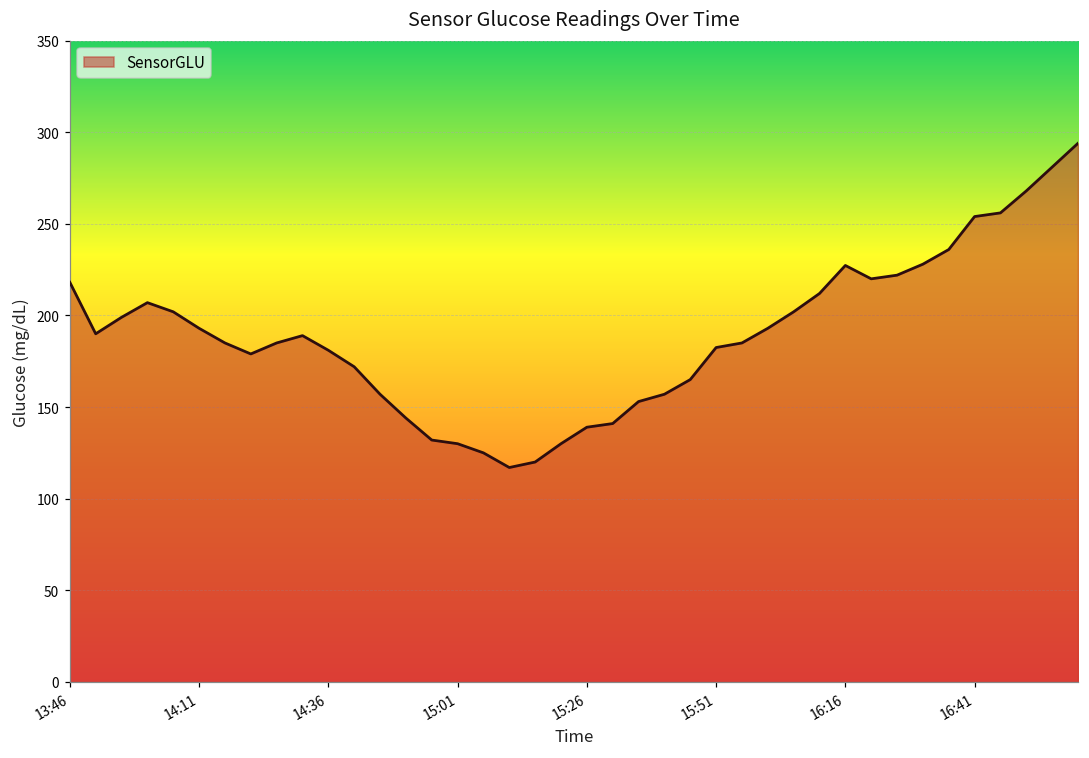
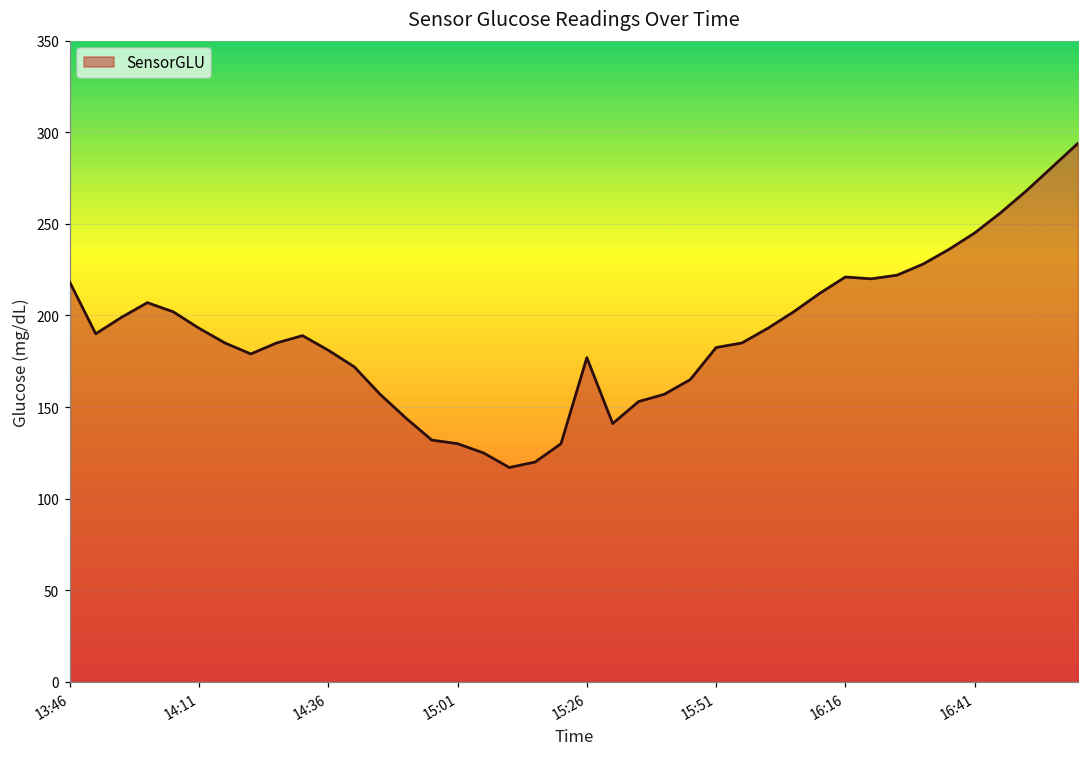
15:26: 139 -> 177
16:16: 227 -> 221
16:41: 254 -> 245
